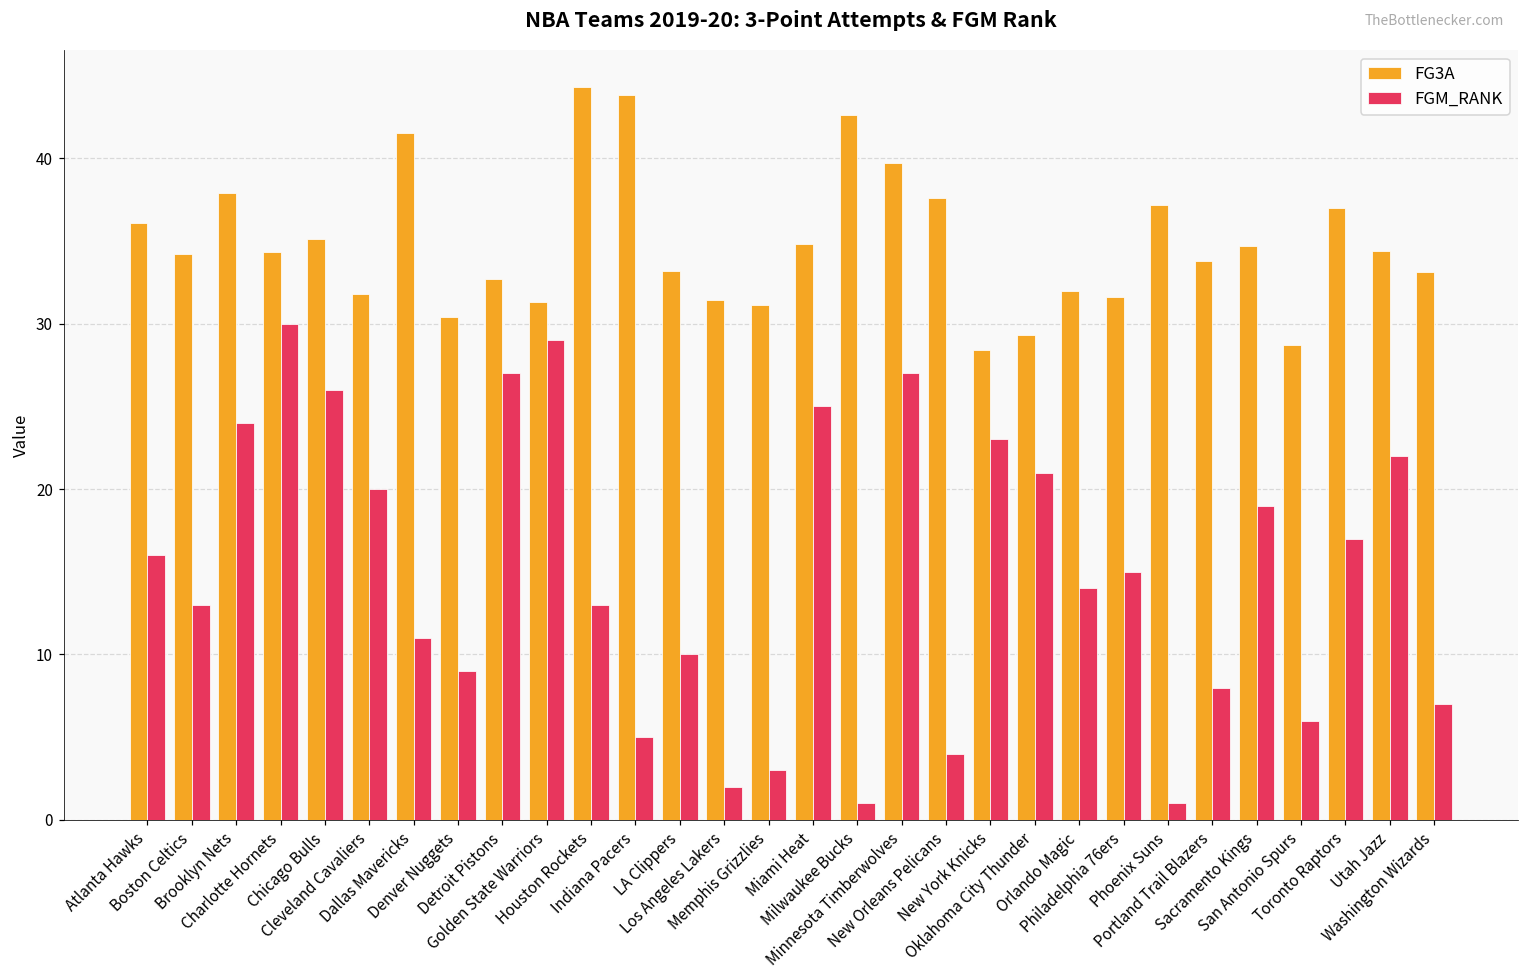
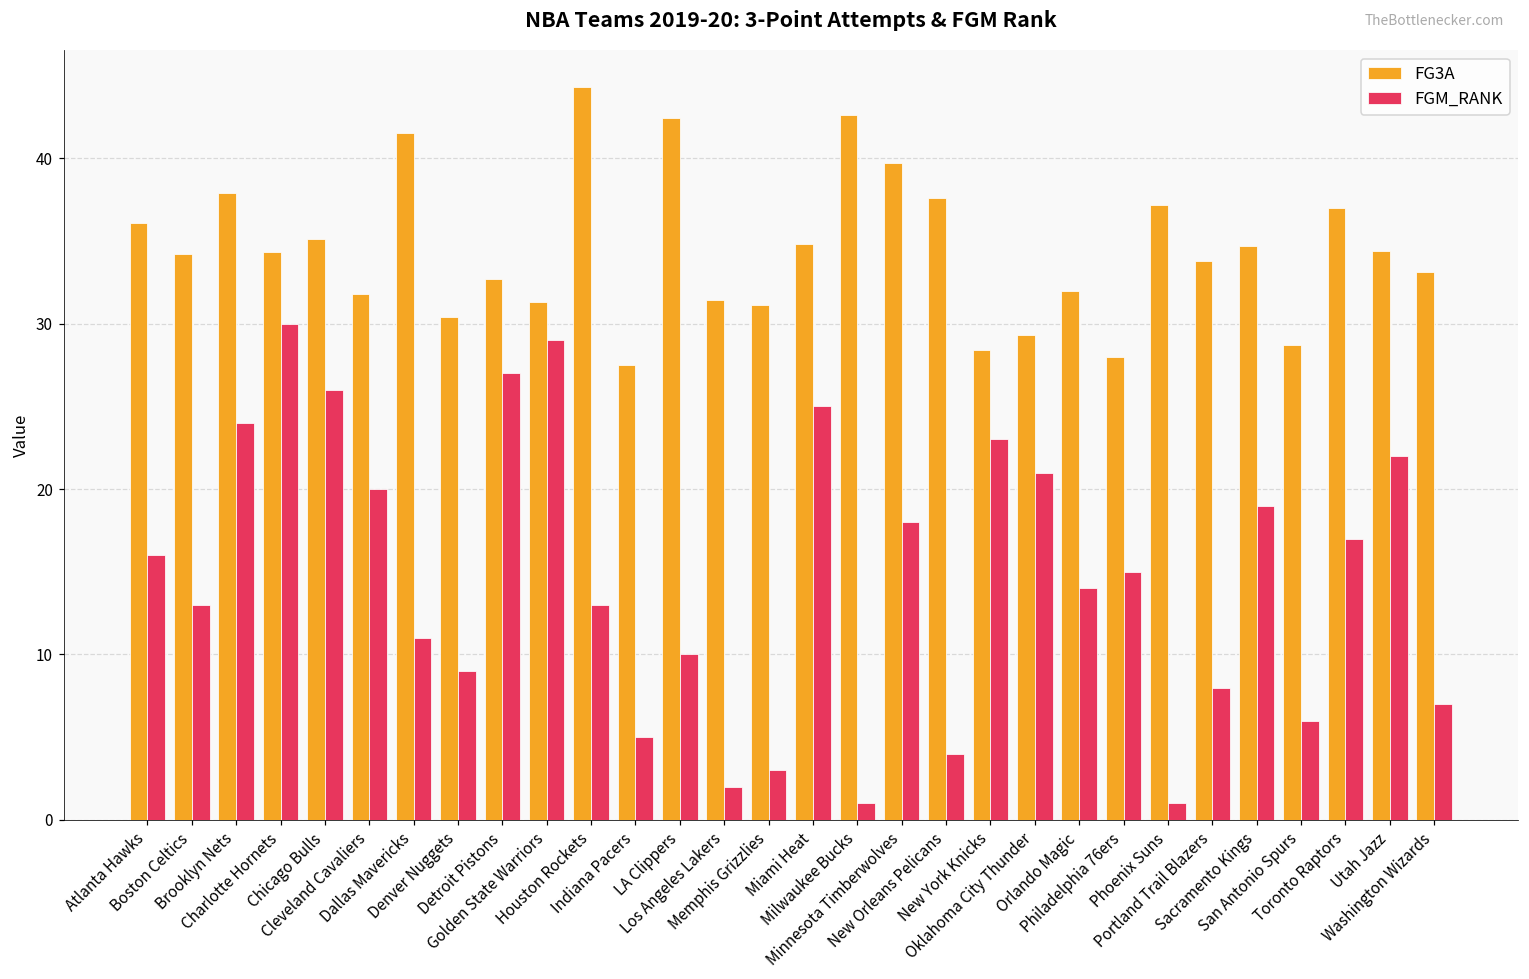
FG3A, Indiana Pacers: 43.8 -> 27.5
FG3A, LA Clippers: 33.2 -> 42.4
FGM_RANK, Minnesota Timberwolves: 27 -> 18
FG3A, Philadelphia 76ers: 31.6 -> 28.0
